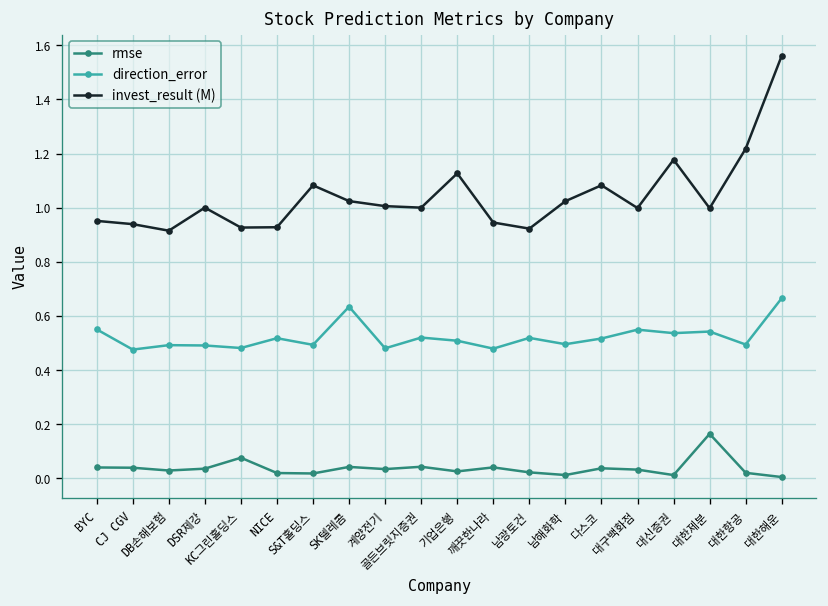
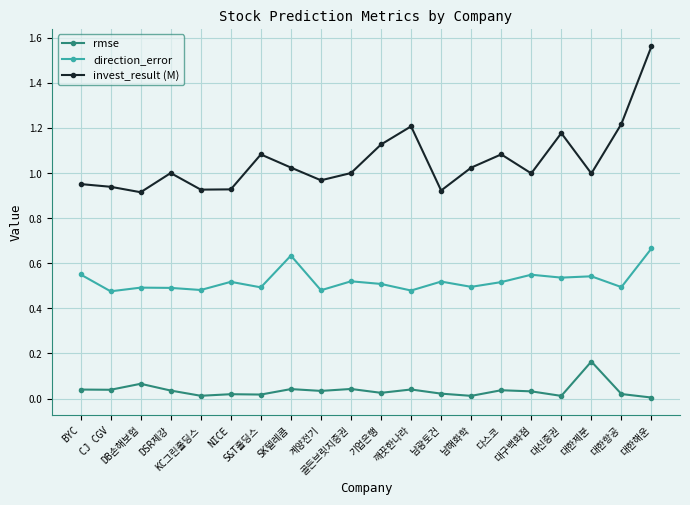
rmse, DB손해보험: 0.03 -> 0.07
rmse, KC그린홀딩스: 0.08 -> 0.01
invest_result (M), 계양전기: 1.01 -> 0.97
invest_result (M), 깨끗한나라: 0.95 -> 1.21
